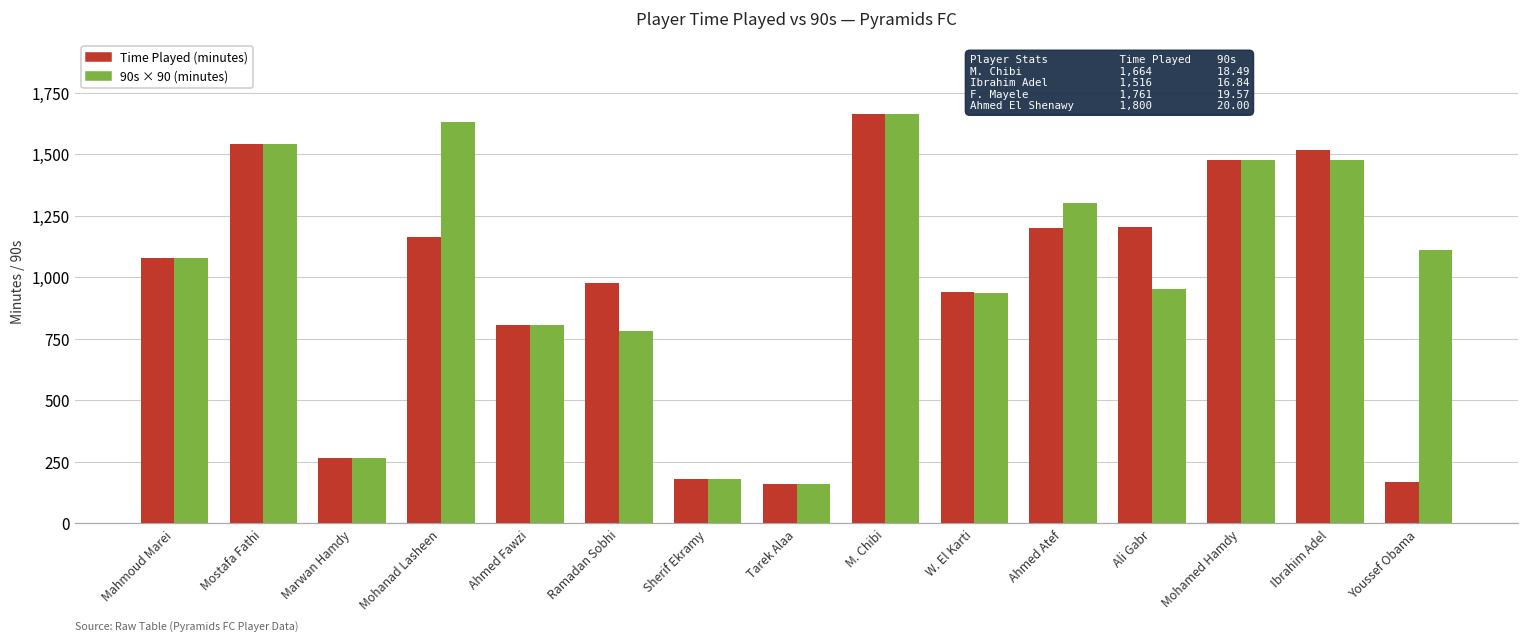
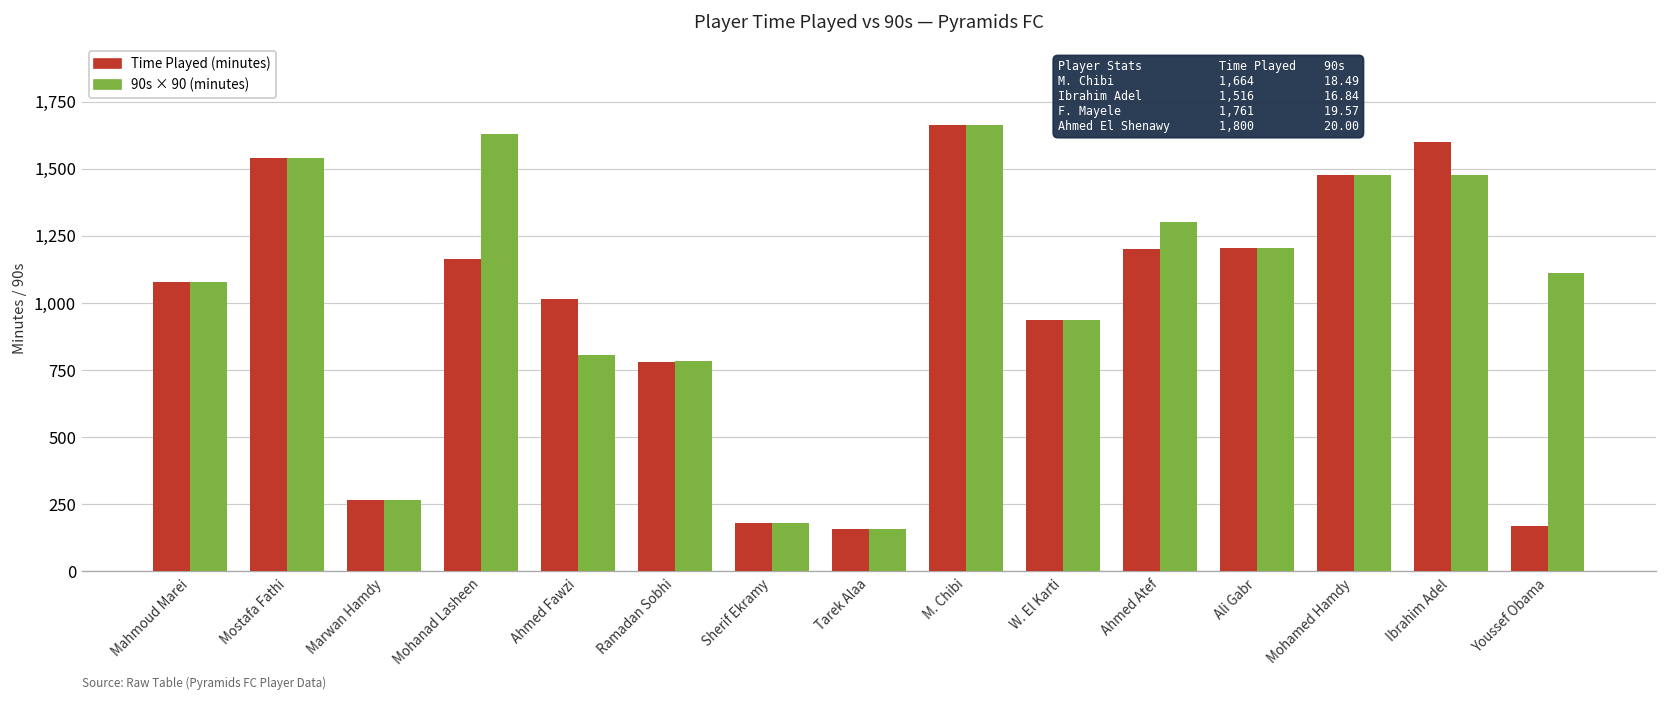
Time Played (minutes), Ahmed Fawzi: 810 -> 1,010
Time Played (minutes), Ramadan Sobhi: 980 -> 780
90s × 90 (minutes), Ali Gabr: 950 -> 1,200
Time Played (minutes), Ibrahim Adel: 1,520 -> 1,600
